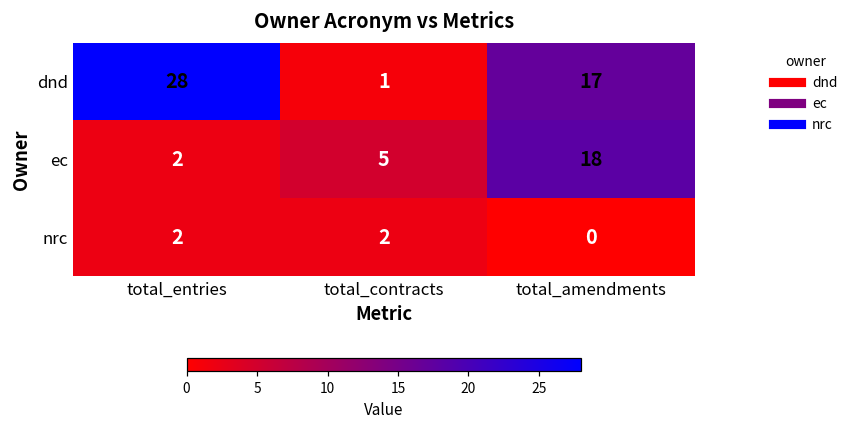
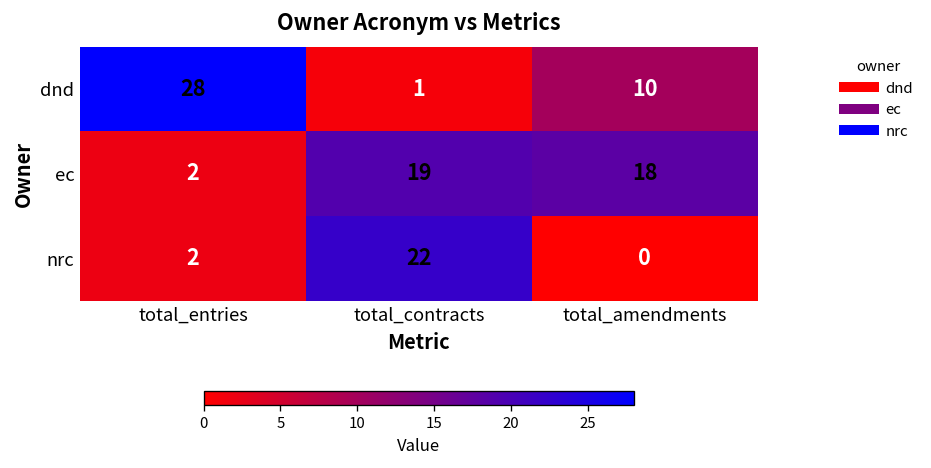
dnd, total_amendments: 17 -> 10
ec, total_contracts: 5 -> 19
nrc, total_contracts: 2 -> 22
